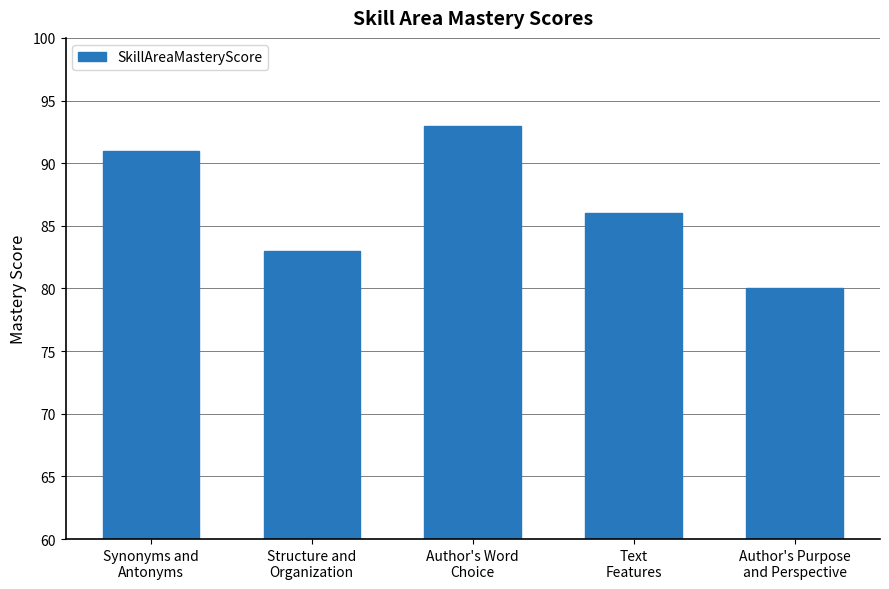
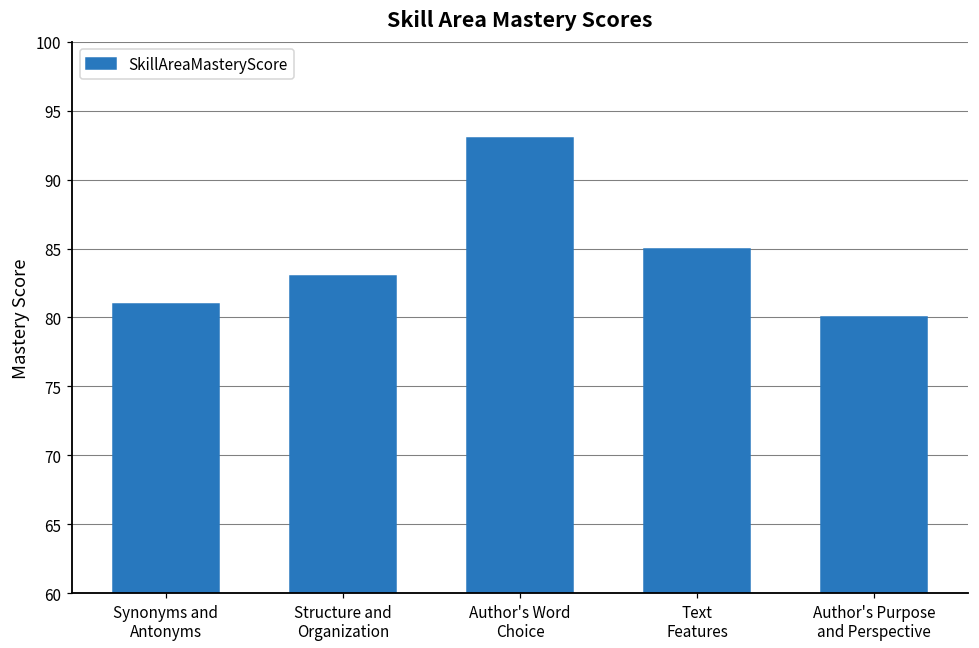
Synonyms and Antonyms: 91 -> 81
Text Features: 86 -> 85
